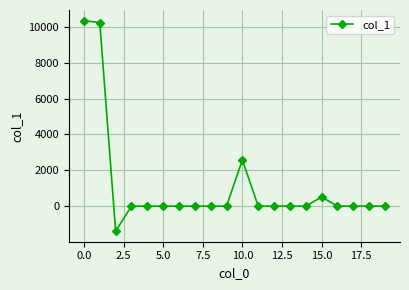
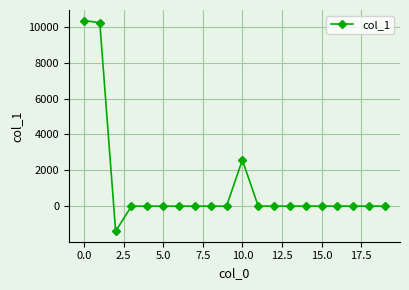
15.0: 500 -> 0
